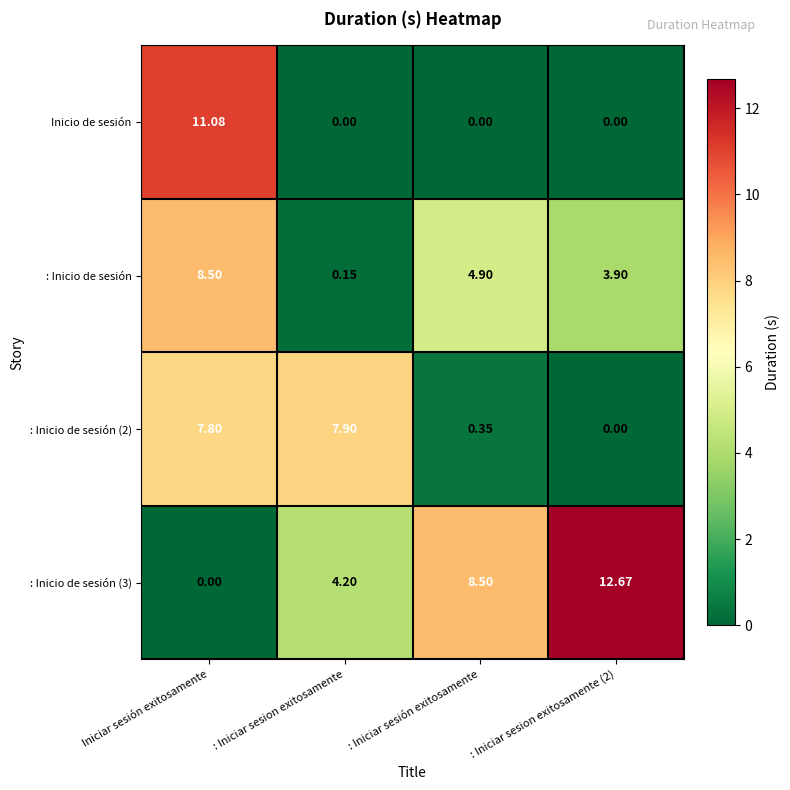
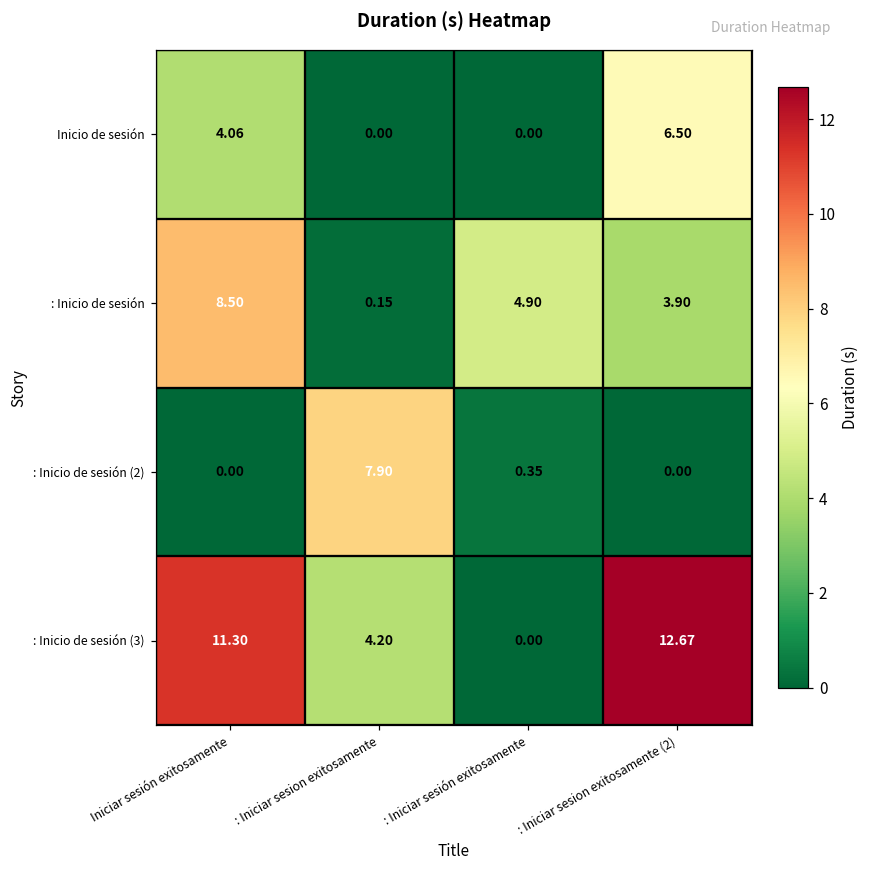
Inicio de sesión, Iniciar sesión exitosamente: 11.08 -> 4.06
Inicio de sesión, : Iniciar sesion exitosamente (2): 0.00 -> 6.50
: Inicio de sesión (2), Iniciar sesión exitosamente: 7.80 -> 0.00
: Inicio de sesión (3), Iniciar sesión exitosamente: 0.00 -> 11.30
: Inicio de sesión (3), : Iniciar sesión exitosamente: 8.50 -> 0.00
